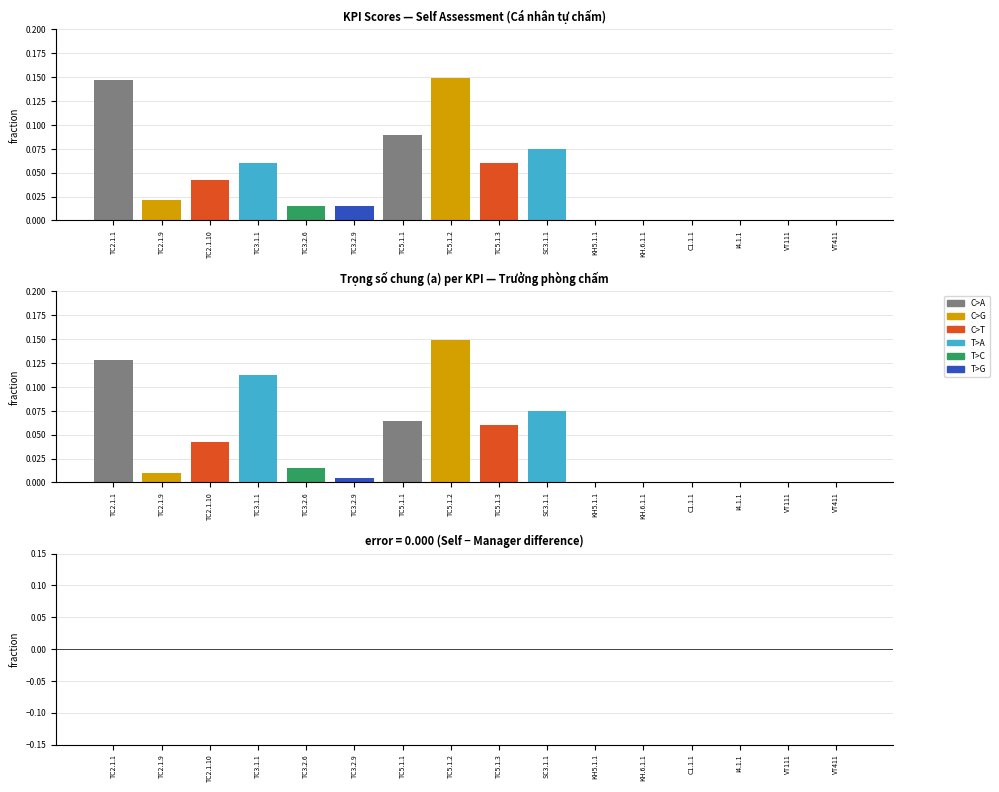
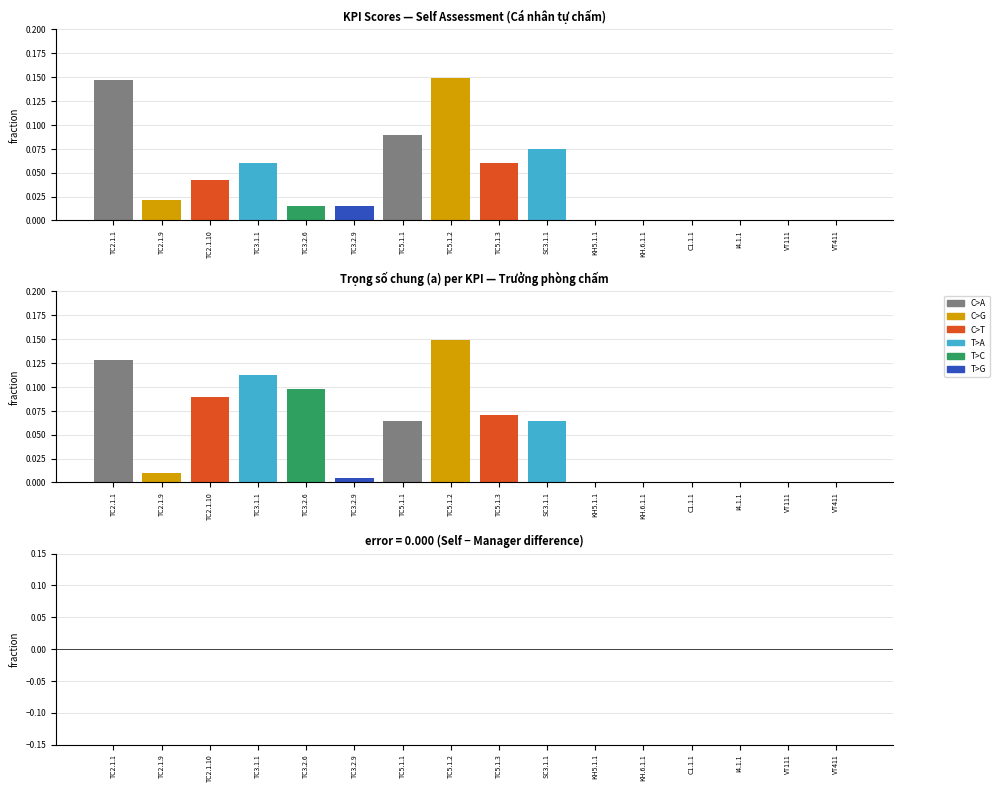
Trọng số chung (a) per KPI — Trưởng phòng chấm, TC2.1.10: 0.04 -> 0.09
Trọng số chung (a) per KPI — Trưởng phòng chấm, TC3.2.6: 0.01 -> 0.10
Trọng số chung (a) per KPI — Trưởng phòng chấm, TC5.1.3: 0.06 -> 0.07
Trọng số chung (a) per KPI — Trưởng phòng chấm, SC3.1.1: 0.07 -> 0.06
